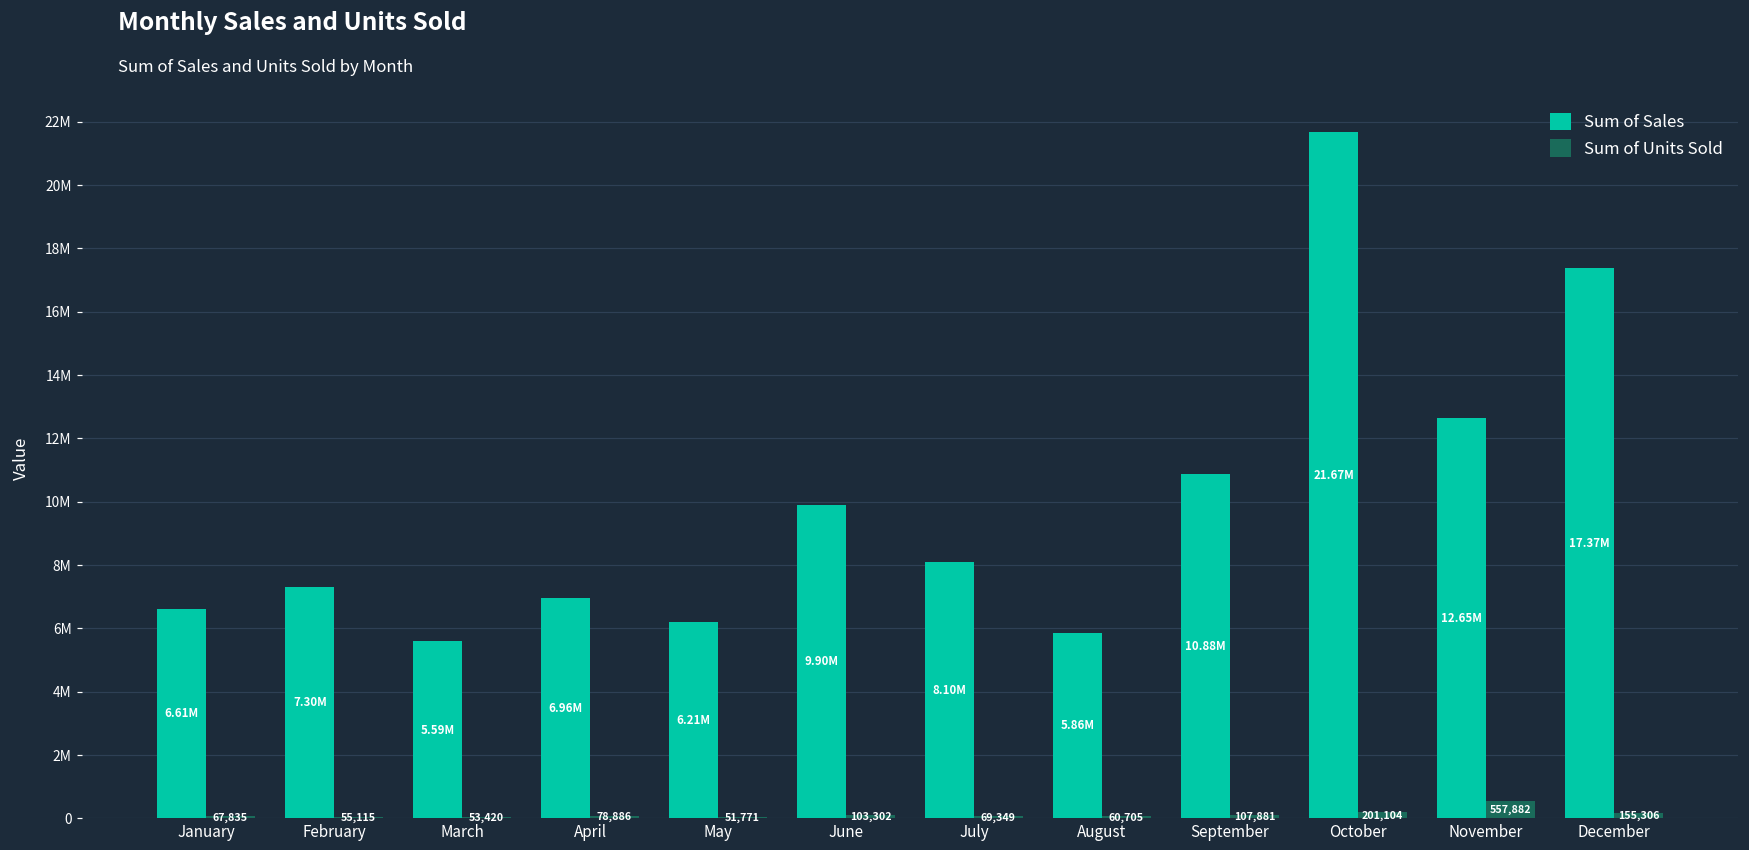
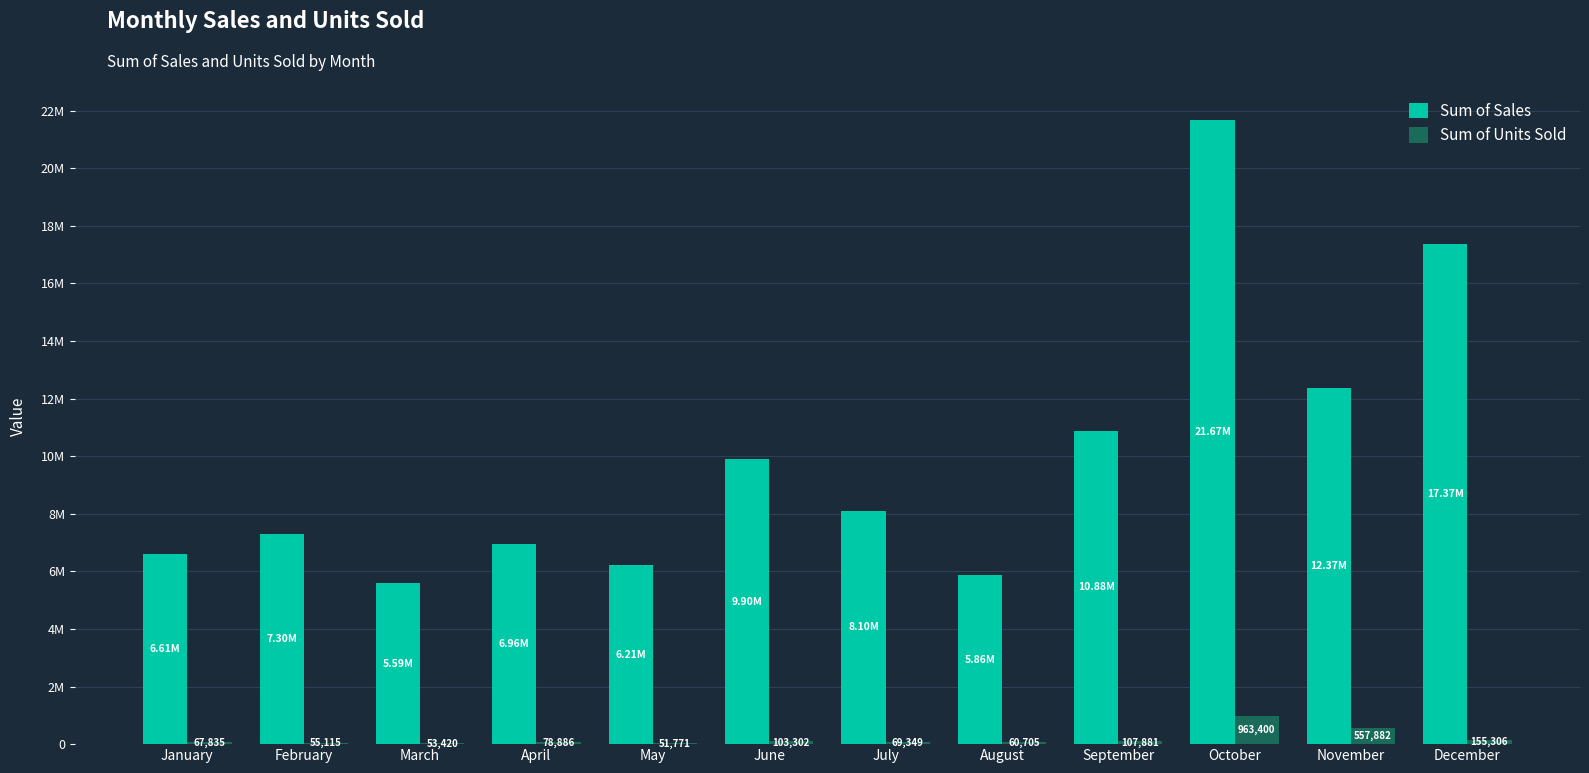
Sum of Units Sold, October: 201,104 -> 963,400
Sum of Sales, November: 12.65M -> 12.37M
